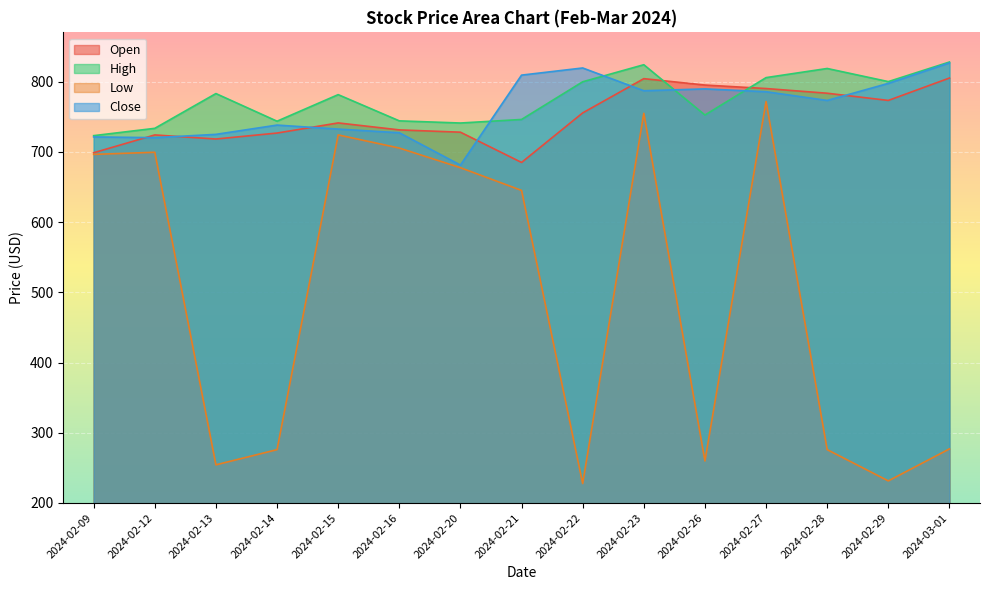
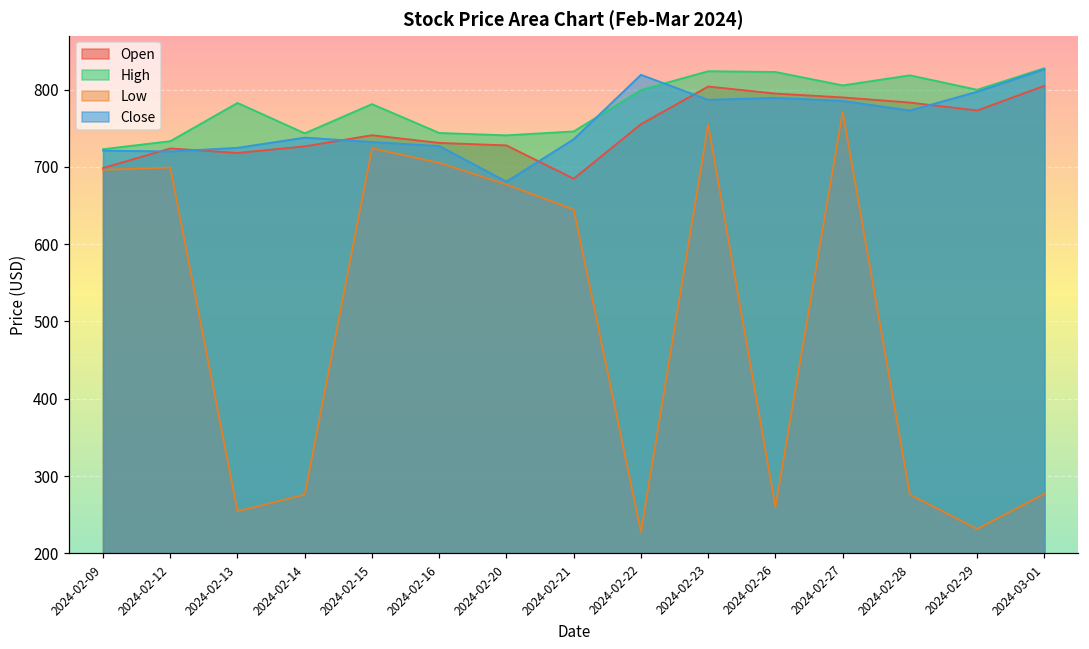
Close, 2024-02-21: 810 -> 740
High, 2024-02-26: 750 -> 820
